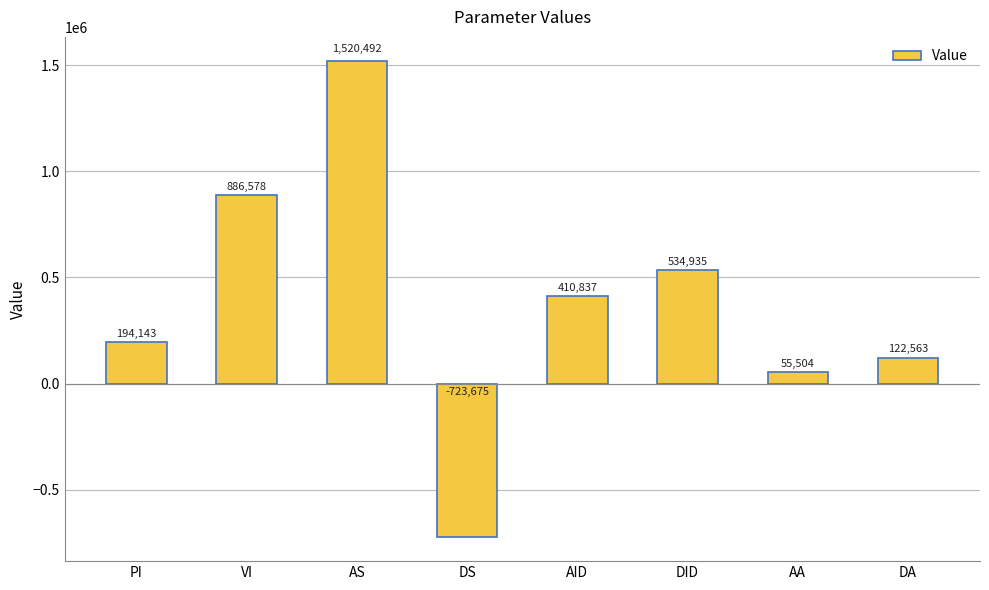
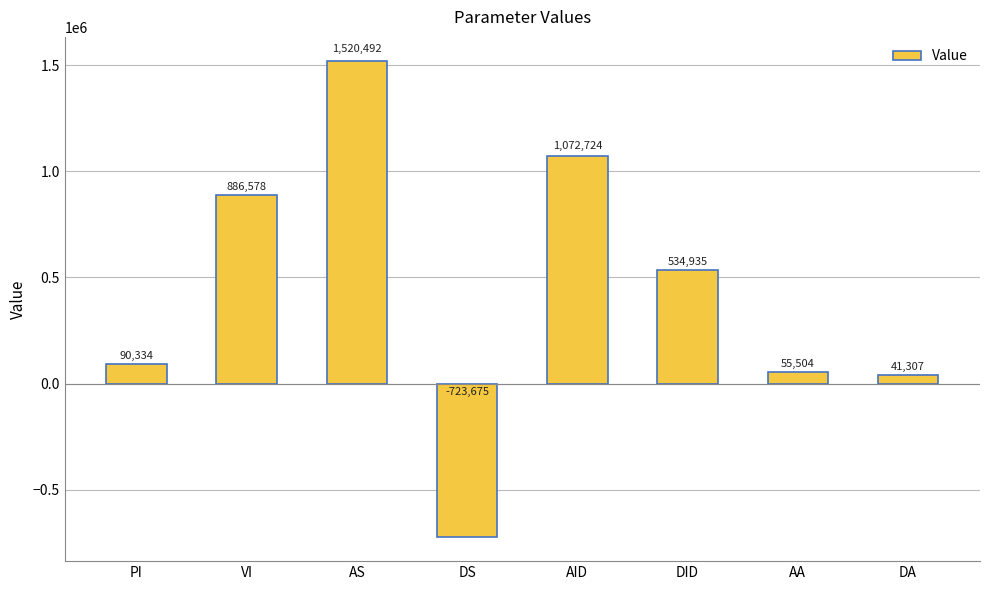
PI: 194,143 -> 90,334
AID: 410,837 -> 1,072,724
DA: 122,563 -> 41,307
